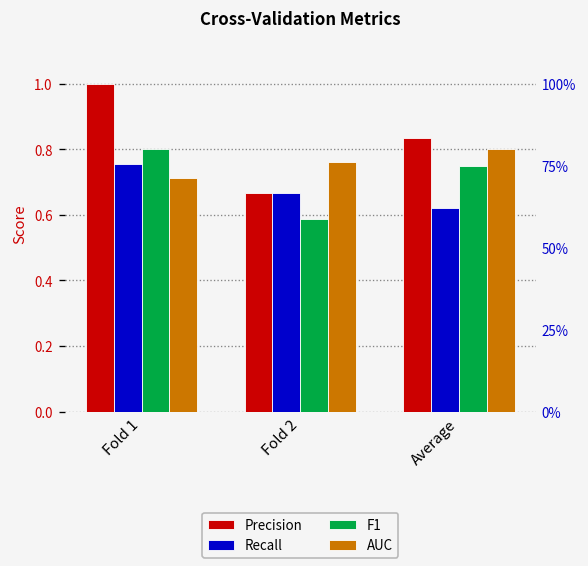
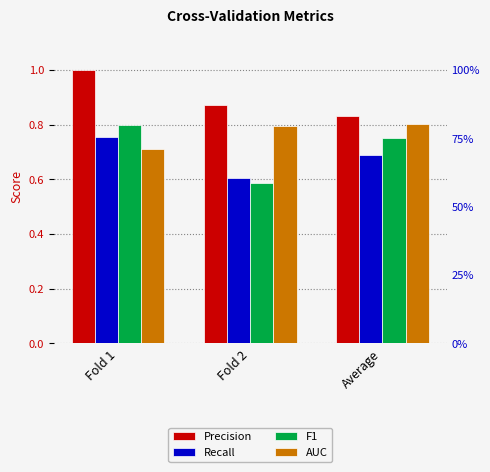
Precision, Fold 2: 0.67 -> 0.87
Recall, Fold 2: 0.67 -> 0.61
AUC, Fold 2: 0.76 -> 0.79
Recall, Average: 0.62 -> 0.69
